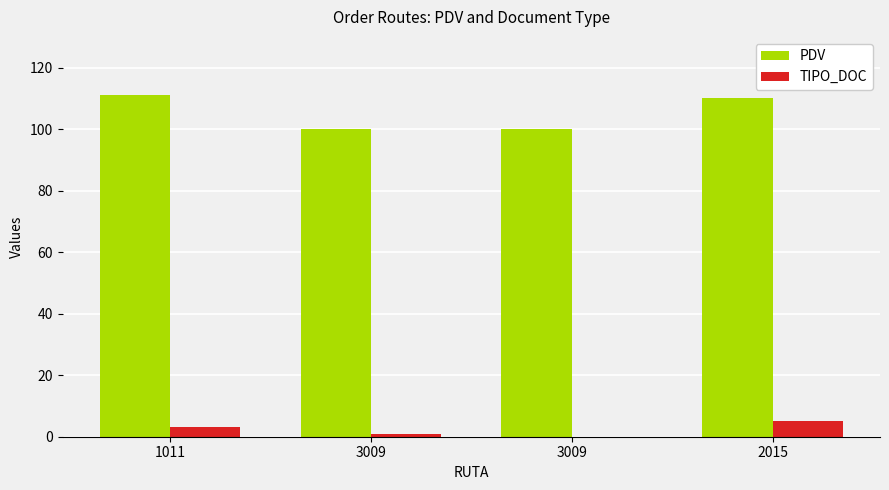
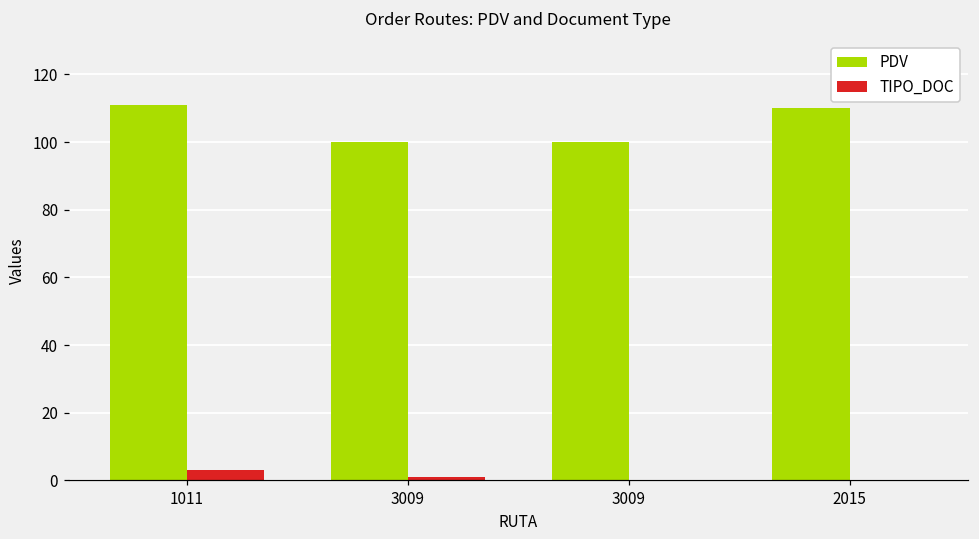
TIPO_DOC, 2015: 5 -> 0
